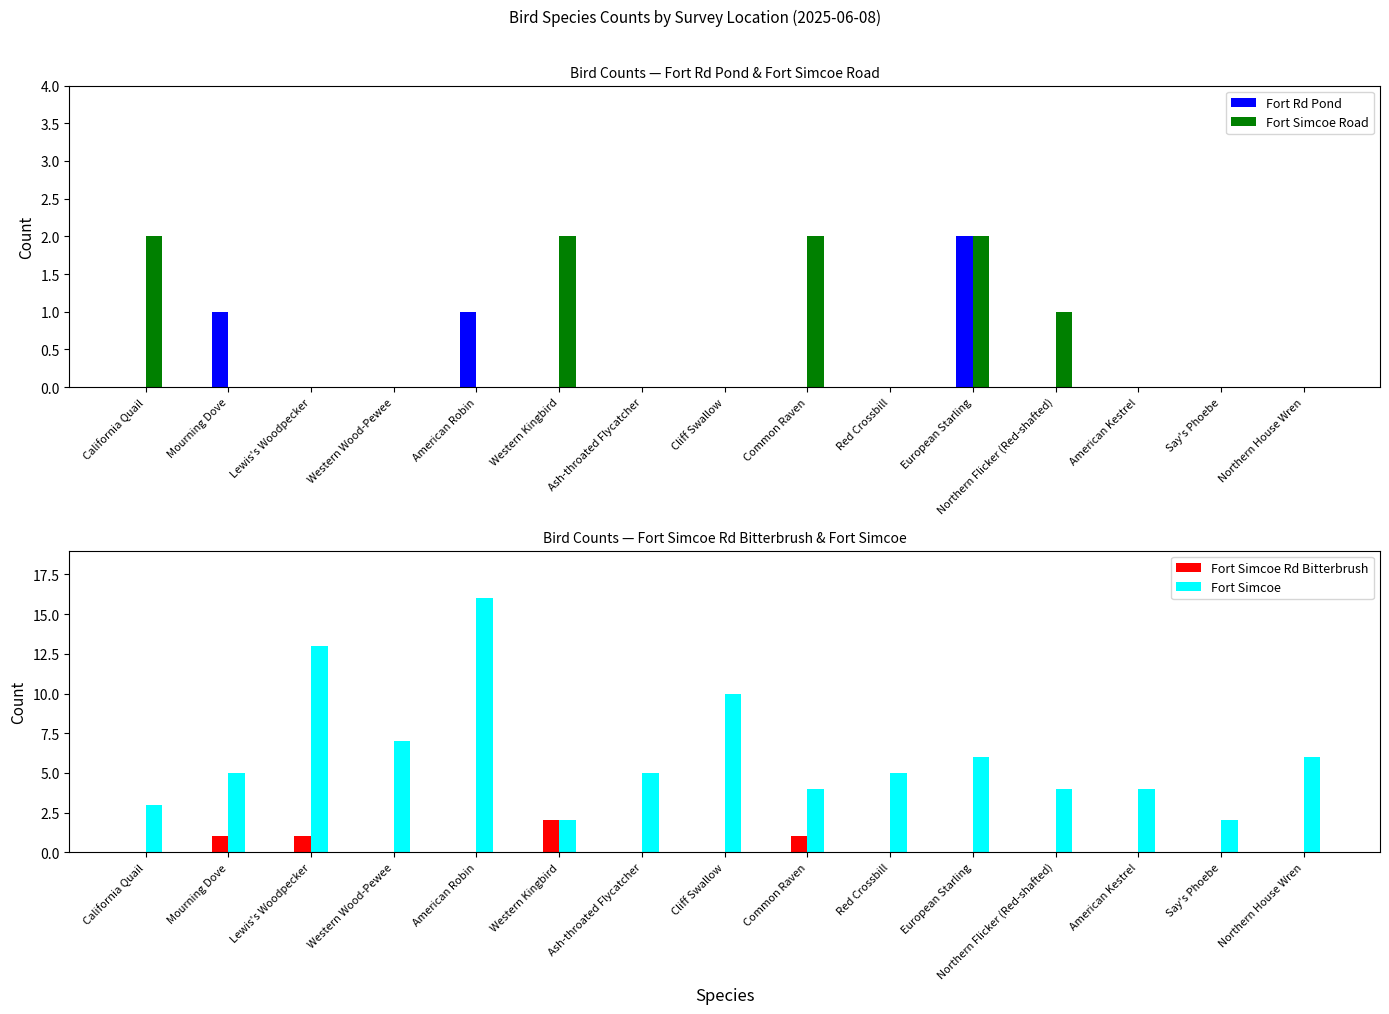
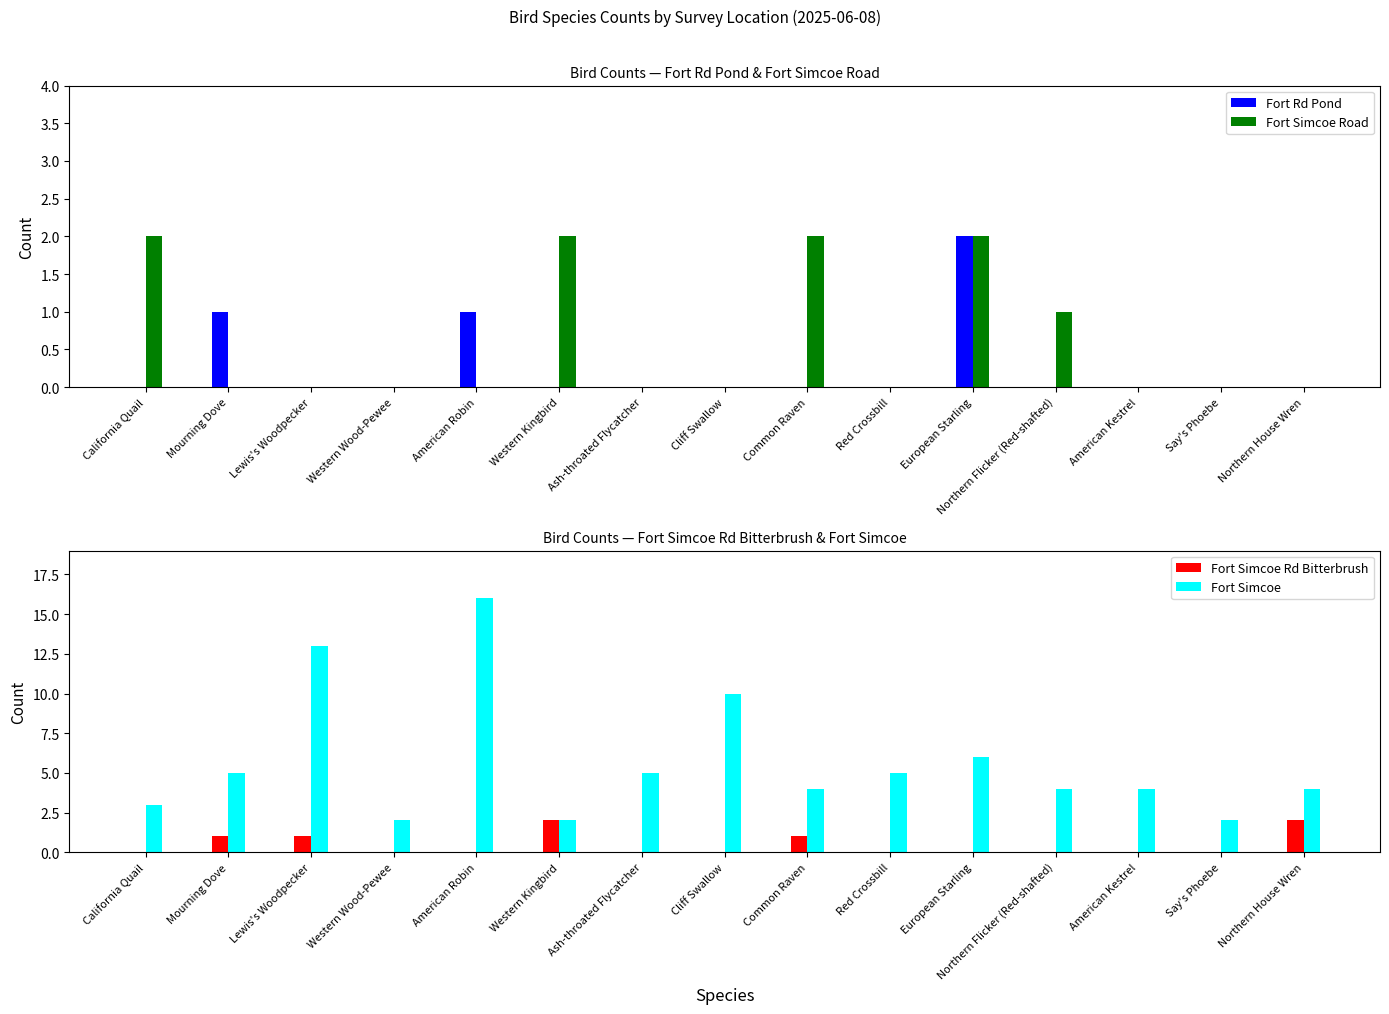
Bird Counts — Fort Simcoe Rd Bitterbrush & Fort Simcoe, Fort Simcoe, Western Wood-Pewee: 7 -> 2
Bird Counts — Fort Simcoe Rd Bitterbrush & Fort Simcoe, Fort Simcoe Rd Bitterbrush, Northern House Wren: 0 -> 2
Bird Counts — Fort Simcoe Rd Bitterbrush & Fort Simcoe, Fort Simcoe, Northern House Wren: 6 -> 4
